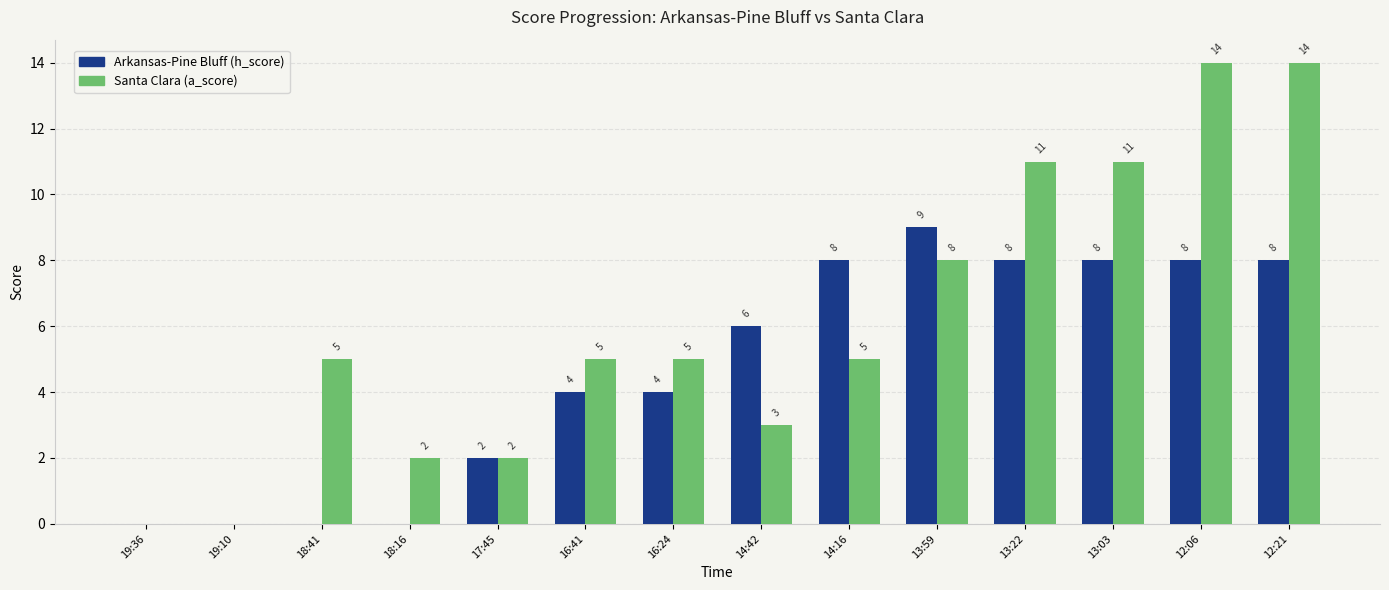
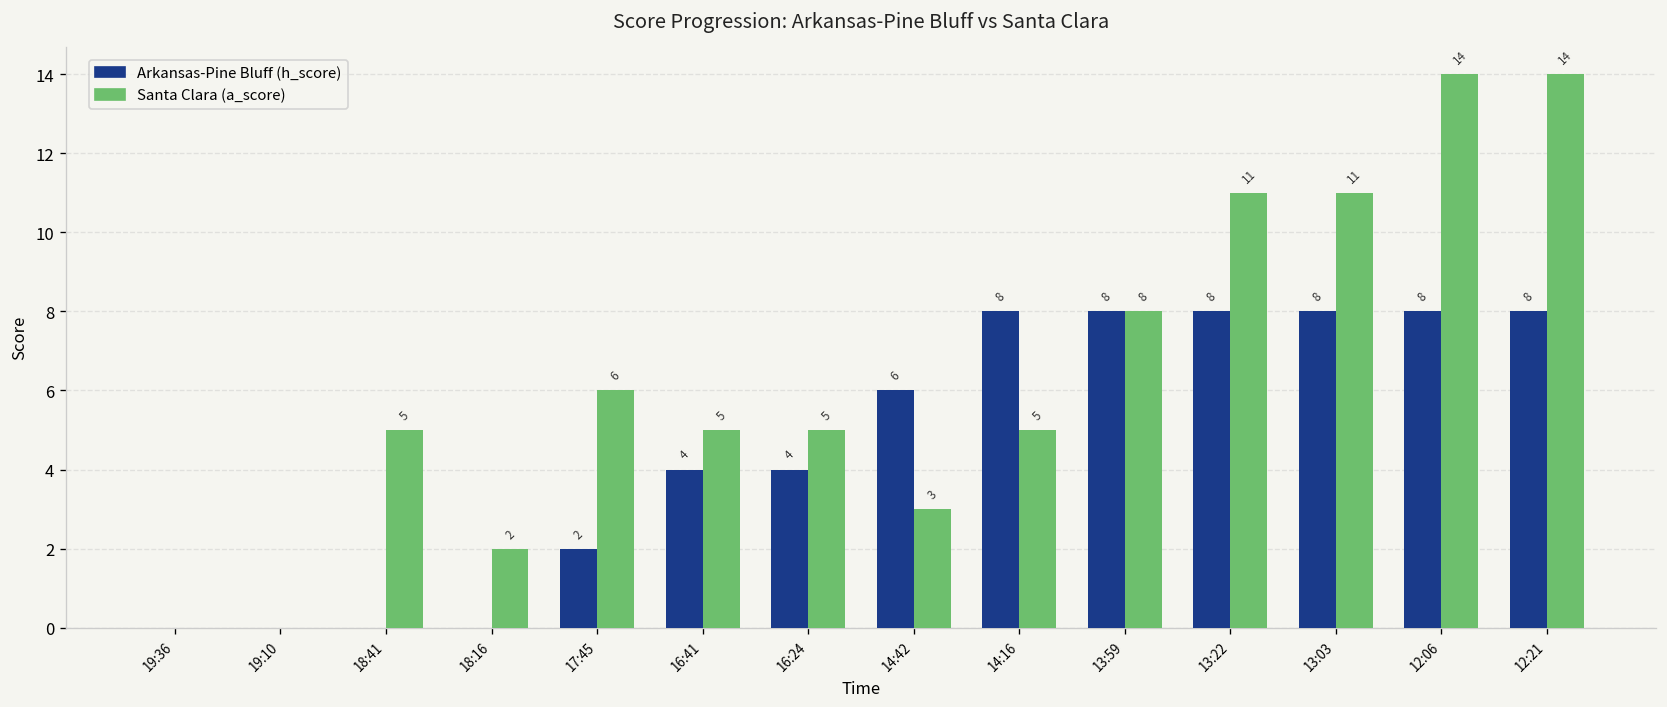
Santa Clara (a_score), 17:45: 2 -> 6
Arkansas-Pine Bluff (h_score), 13:59: 9 -> 8
